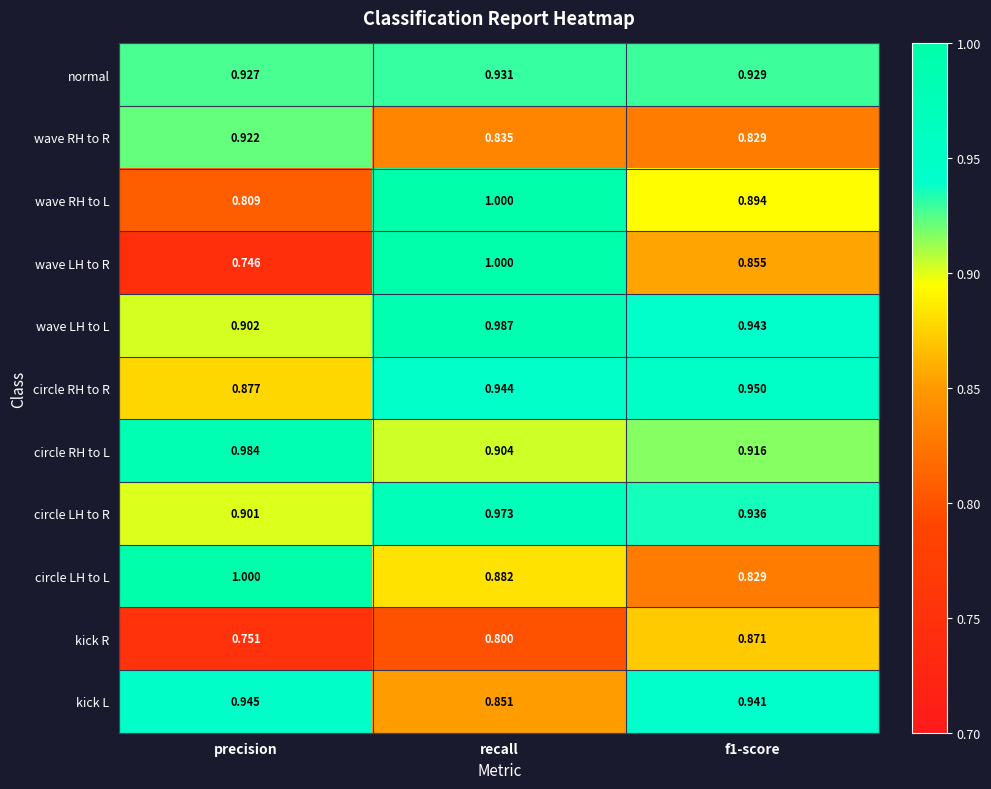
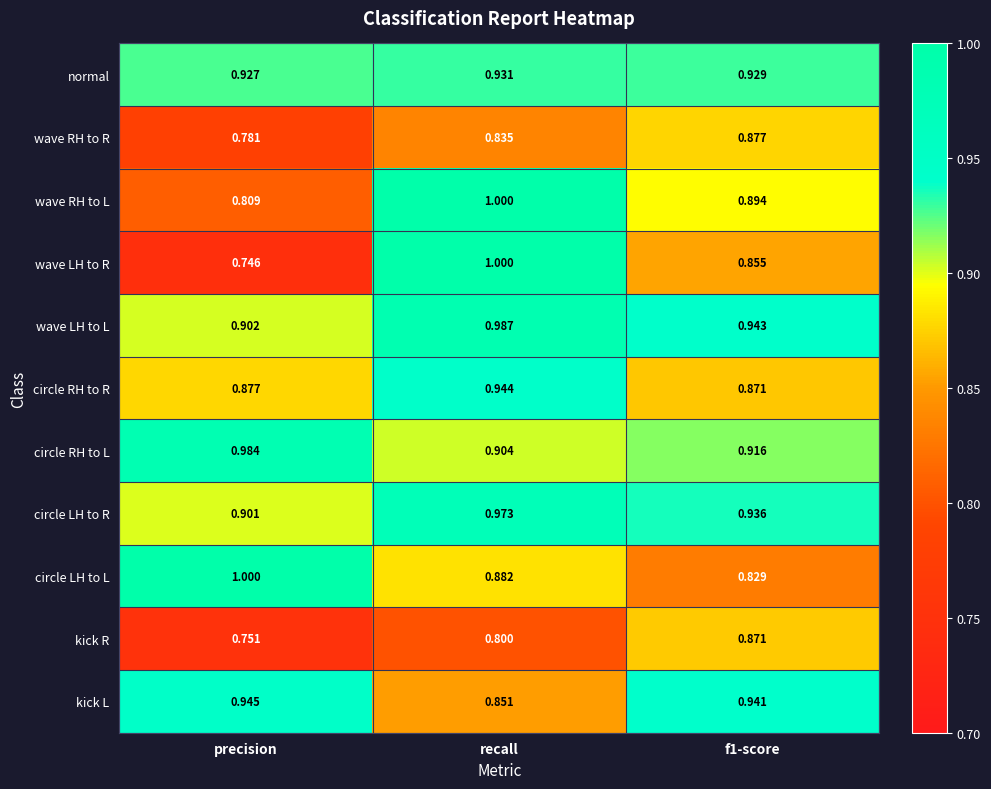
wave RH to R, precision: 0.922 -> 0.781
wave RH to R, f1-score: 0.829 -> 0.877
circle RH to R, f1-score: 0.950 -> 0.871
